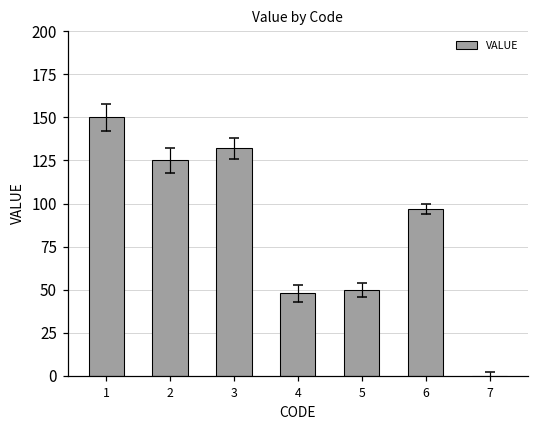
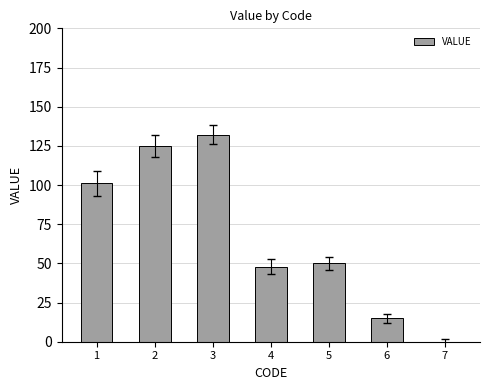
VALUE, 1: 150 -> 101
VALUE, 6: 97 -> 15
